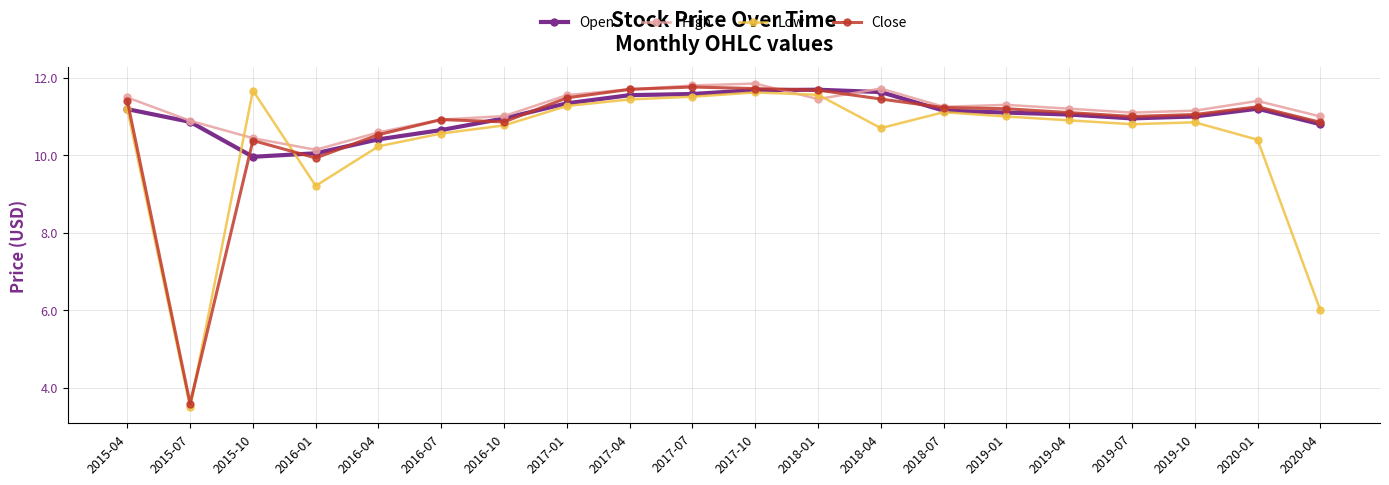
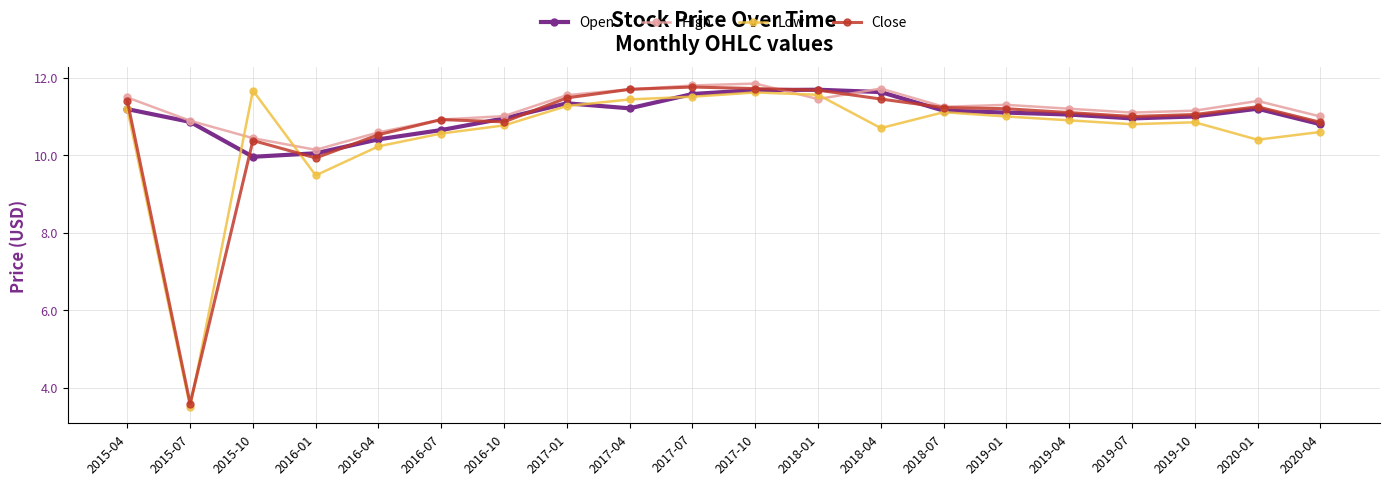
Low, 2016-01: 9.2 -> 9.5
Open, 2017-04: 11.6 -> 11.2
Low, 2020-04: 6.0 -> 10.6
